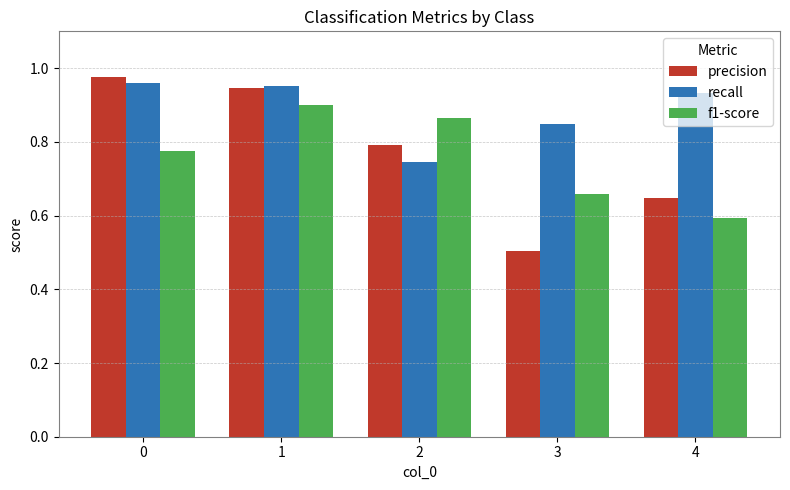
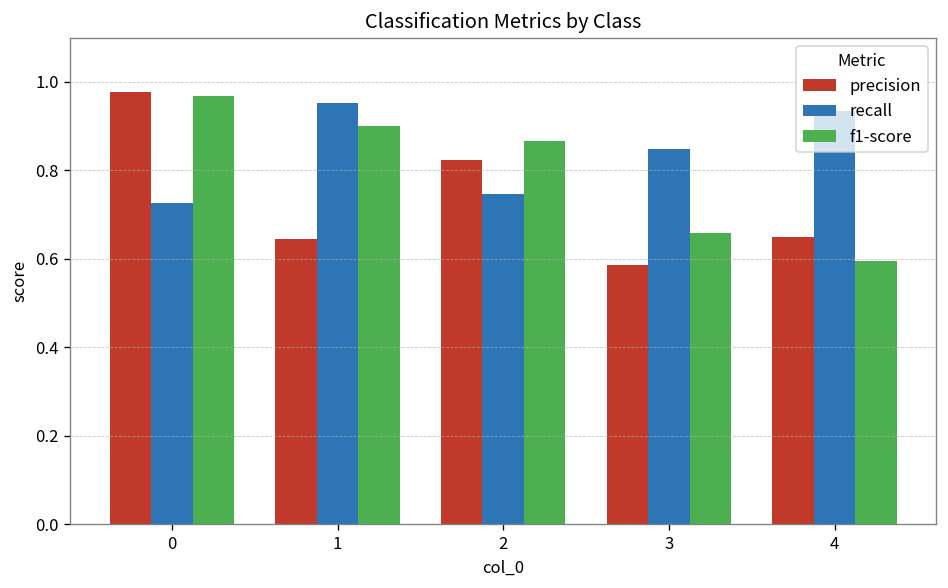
recall, 0: 0.96 -> 0.73
f1-score, 0: 0.78 -> 0.97
precision, 1: 0.95 -> 0.65
precision, 2: 0.79 -> 0.82
precision, 3: 0.50 -> 0.59
